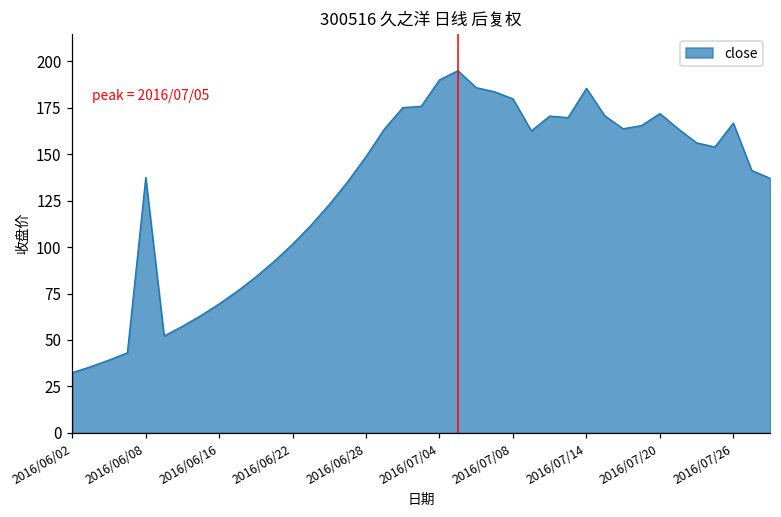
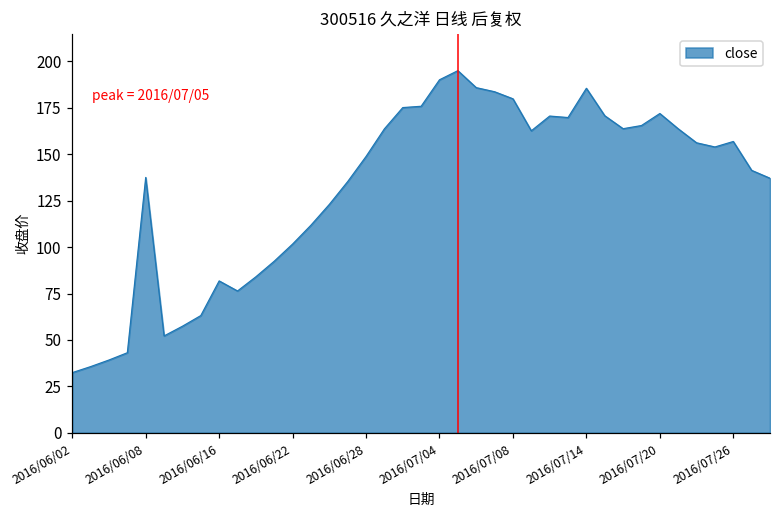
2016/06/16: 69 -> 82
2016/07/26: 167 -> 157
